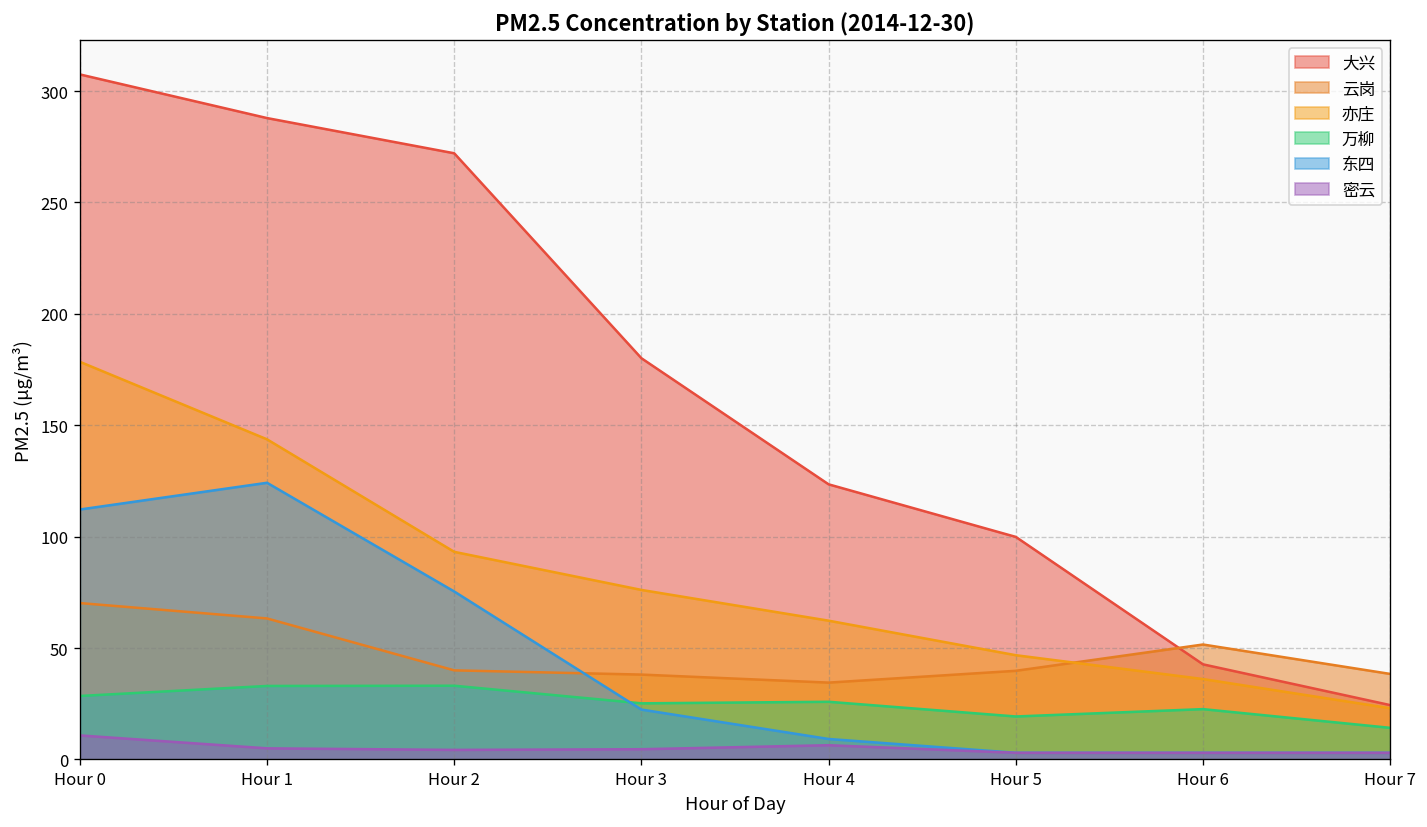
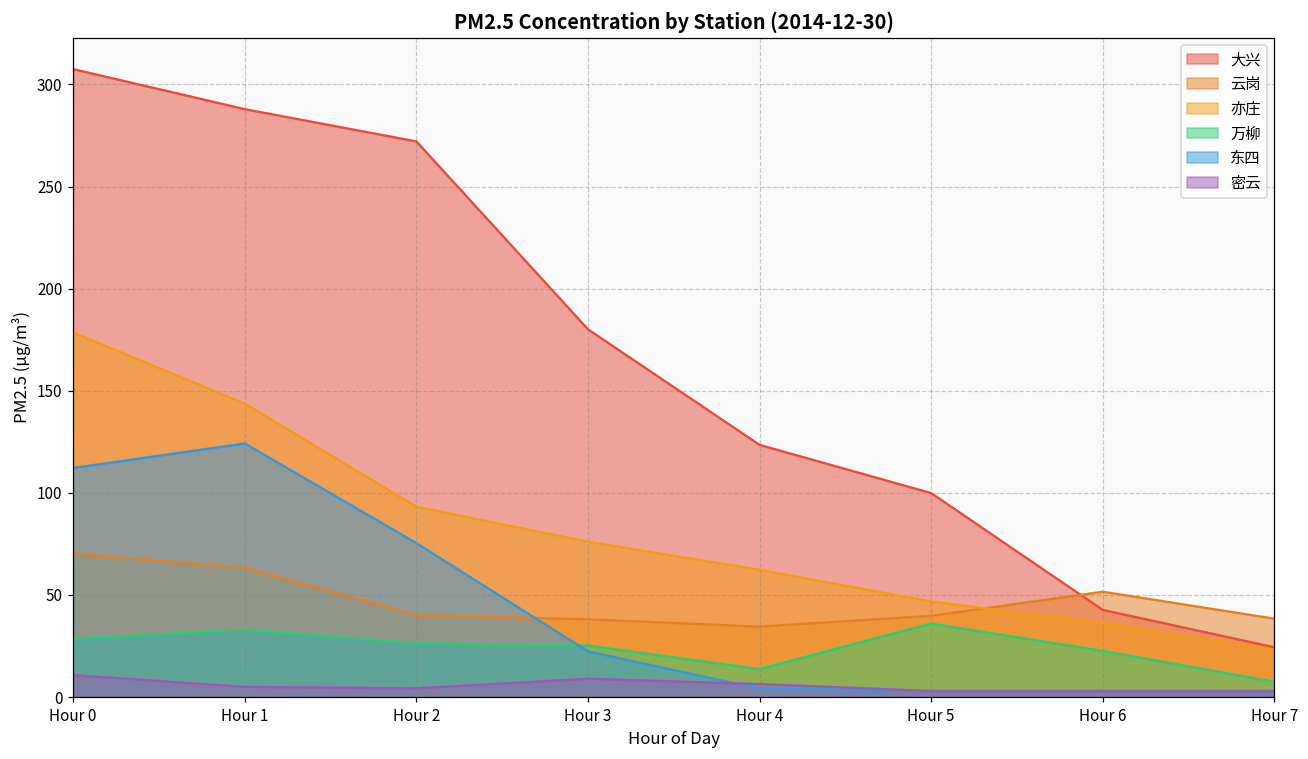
万柳, Hour 2: 33 -> 26
密云, Hour 3: 5 -> 9
万柳, Hour 4: 26 -> 14
东四, Hour 4: 9 -> 4
万柳, Hour 5: 19 -> 36
万柳, Hour 7: 14 -> 8
